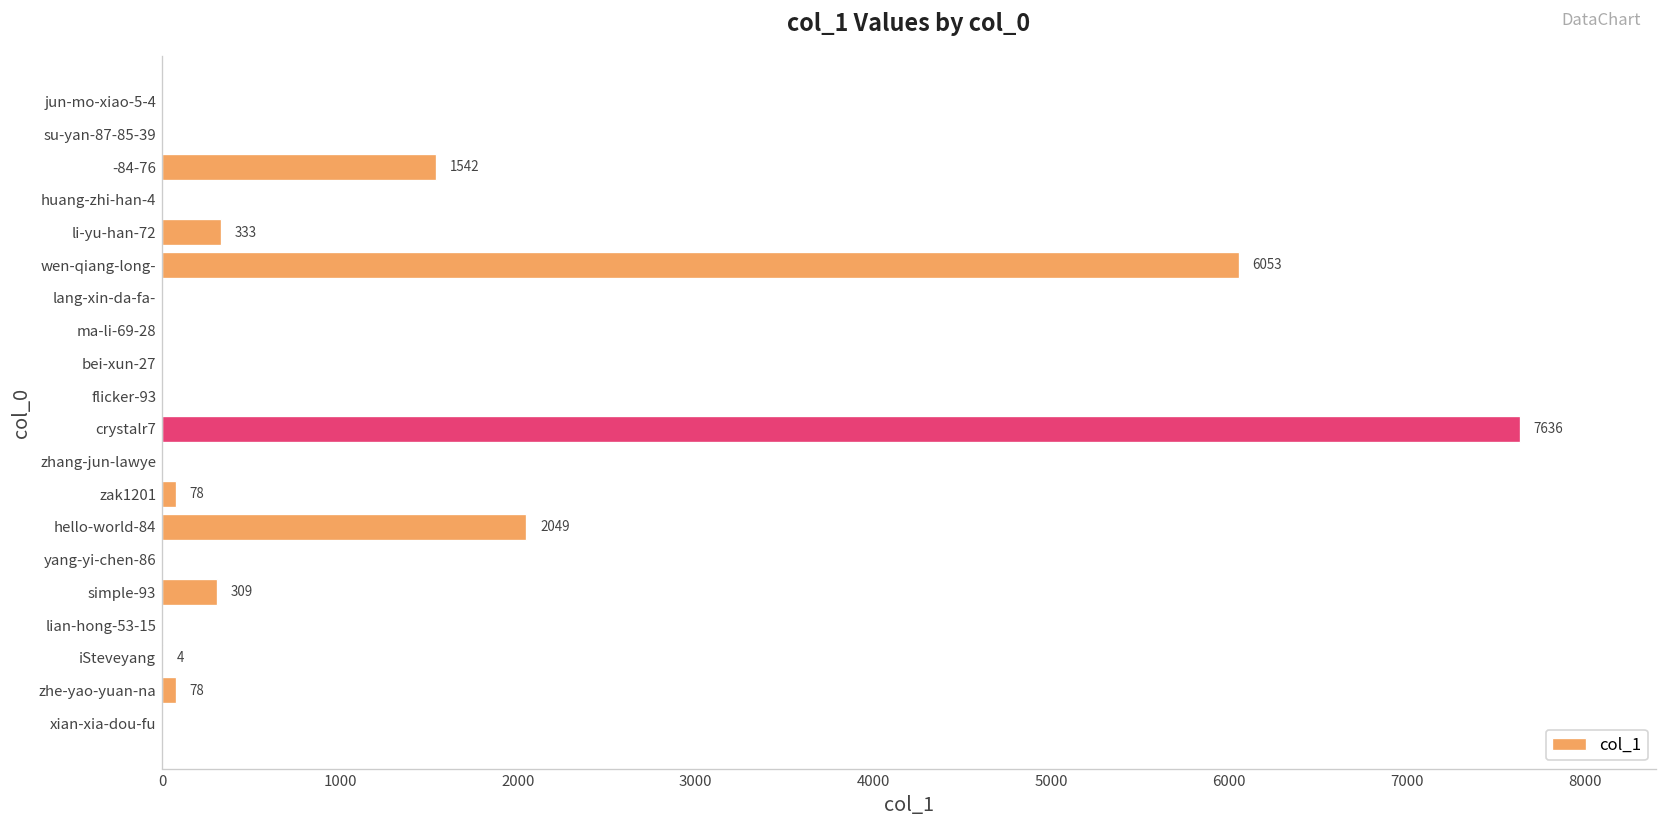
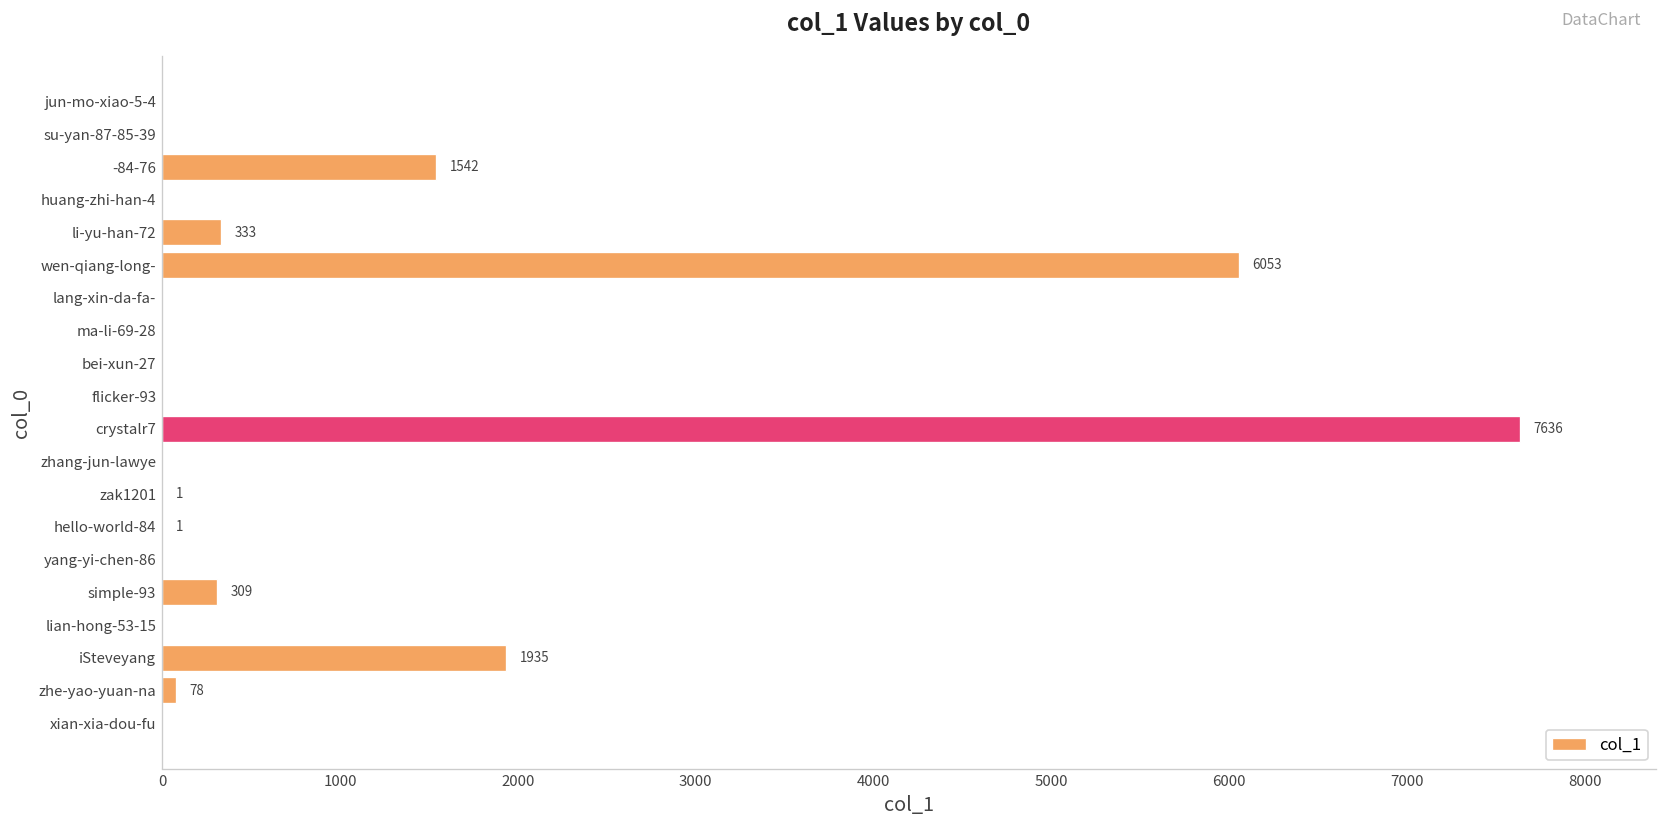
zak1201: 78 -> 1
hello-world-84: 2049 -> 1
iSteveyang: 4 -> 1935
